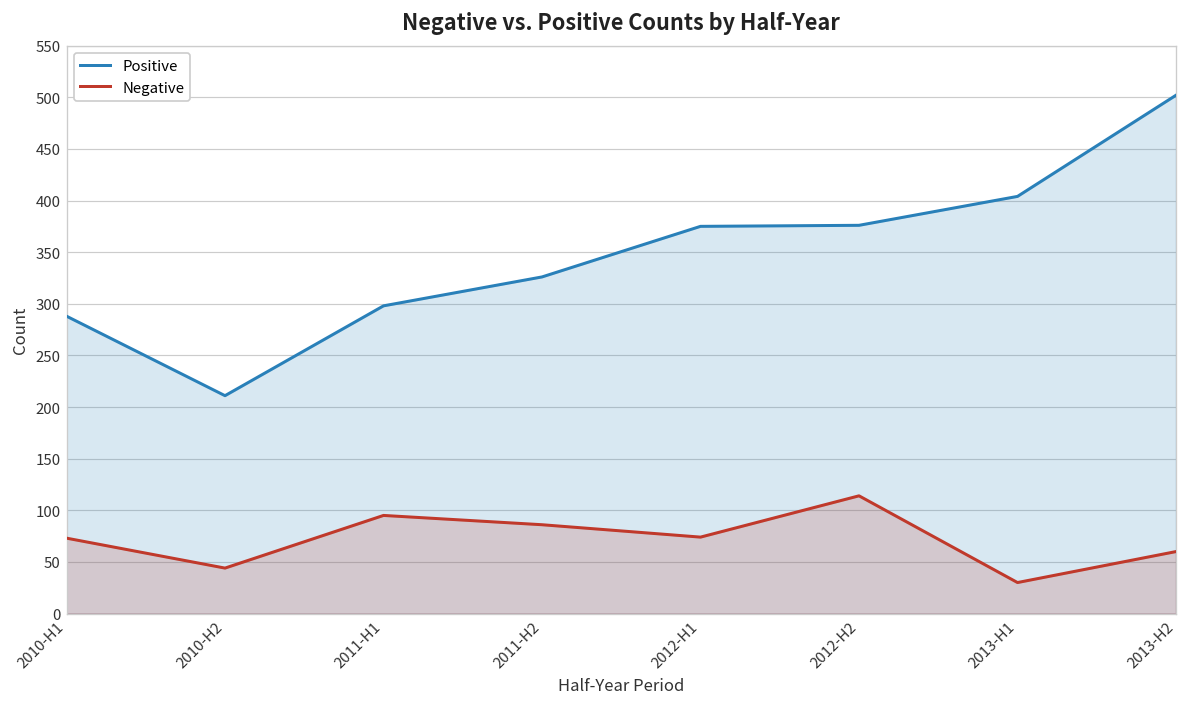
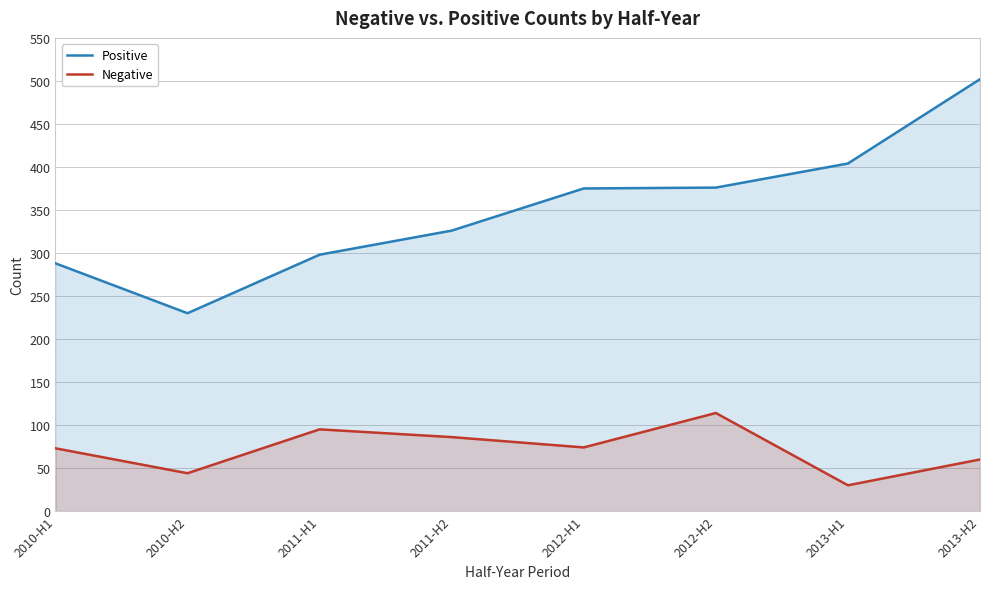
Positive, 2010-H2: 210 -> 230
